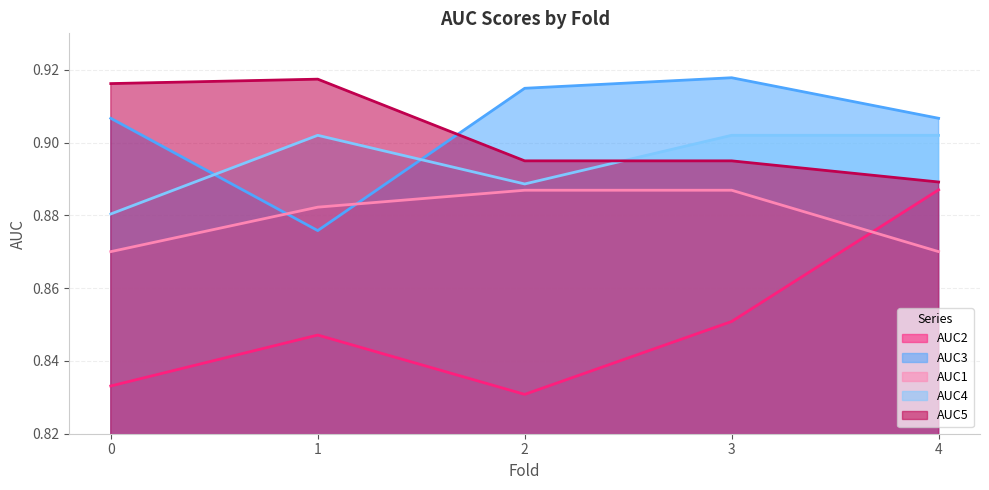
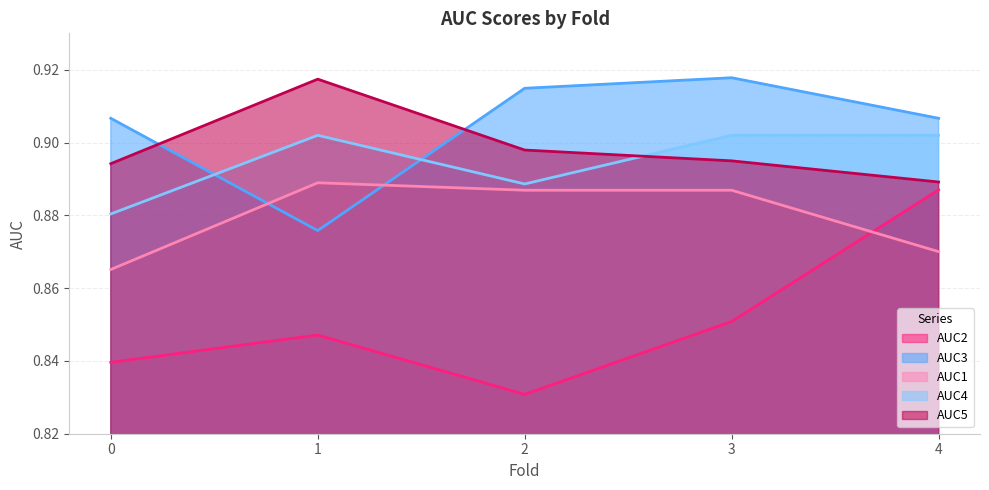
AUC2, 0: 0.833 -> 0.840
AUC1, 0: 0.870 -> 0.865
AUC5, 0: 0.916 -> 0.894
AUC1, 1: 0.882 -> 0.889
AUC5, 2: 0.895 -> 0.898
